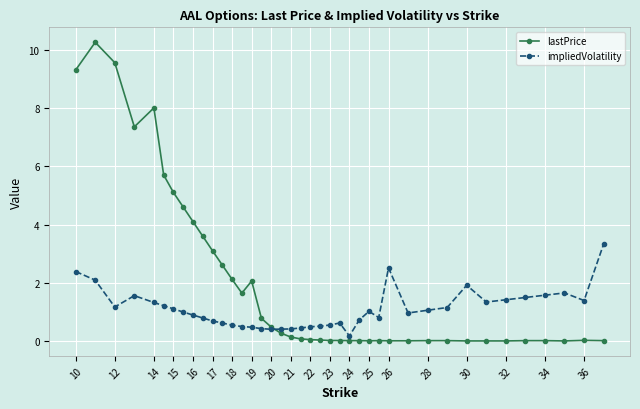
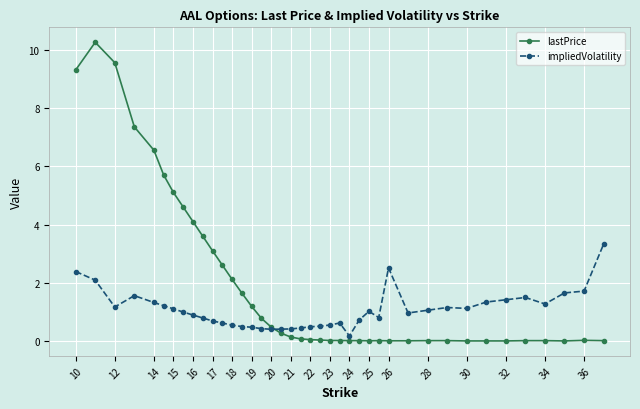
lastPrice, 14: 8.0 -> 6.6
lastPrice, 19: 2.1 -> 1.2
impliedVolatility, 30: 1.9 -> 1.1
impliedVolatility, 34: 1.6 -> 1.3
impliedVolatility, 36: 1.4 -> 1.7
